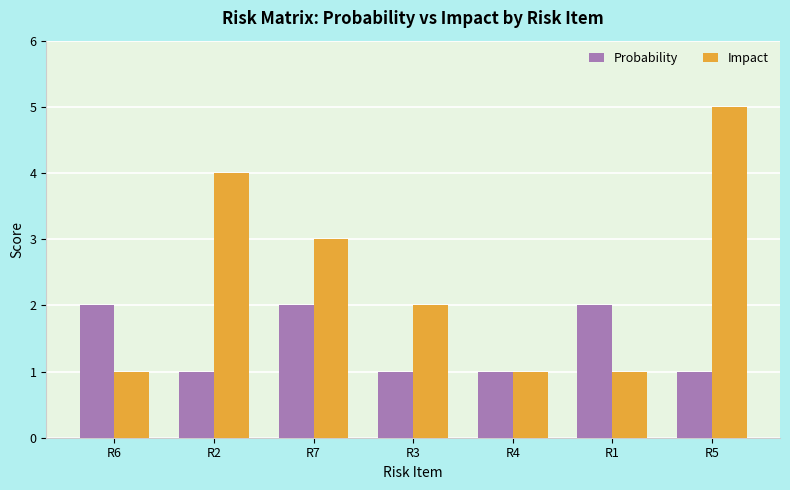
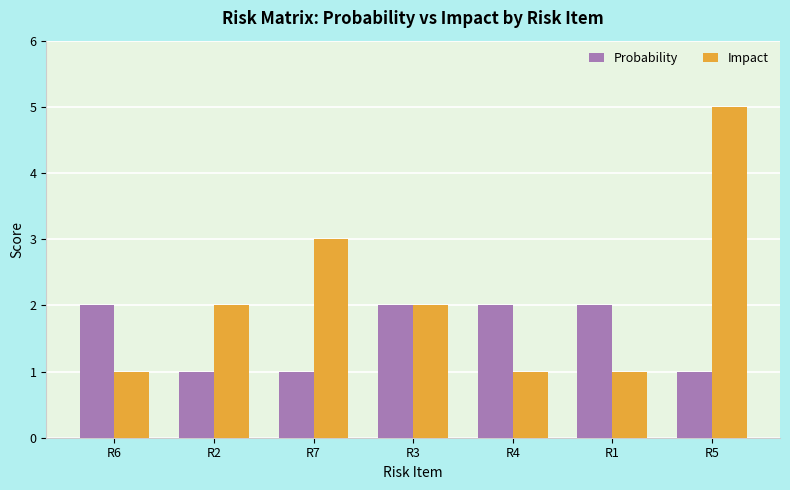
Impact, R2: 4 -> 2
Probability, R7: 2 -> 1
Probability, R3: 1 -> 2
Probability, R4: 1 -> 2
